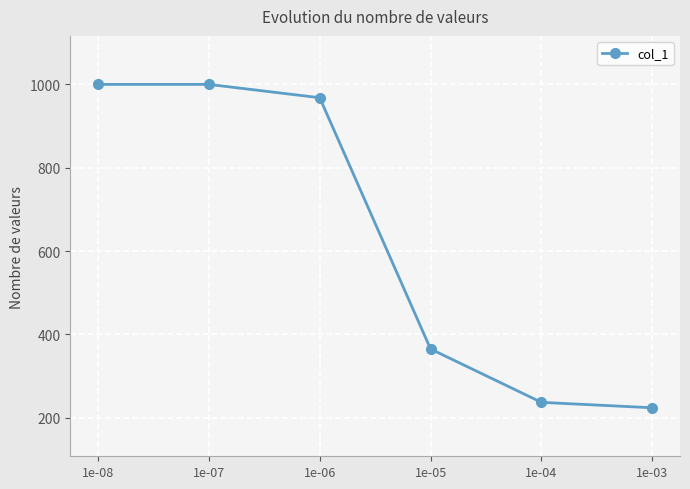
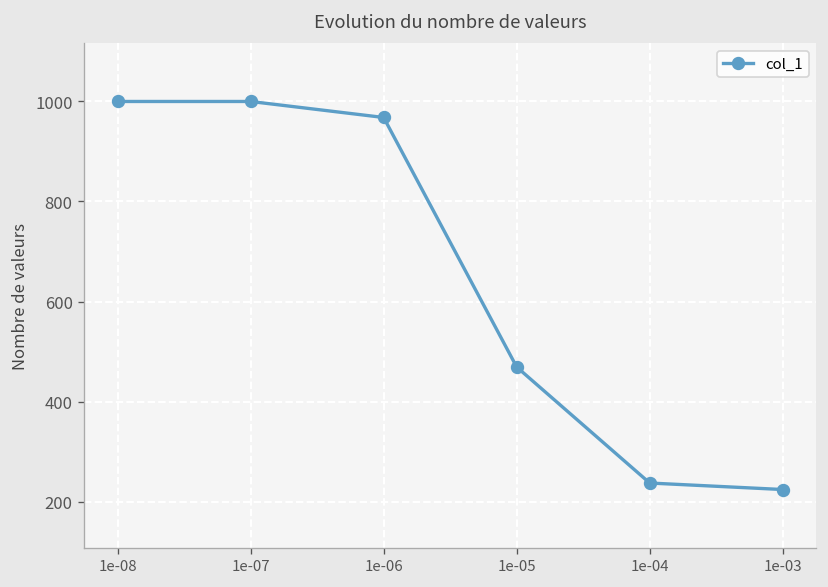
1e-05: 370 -> 470
